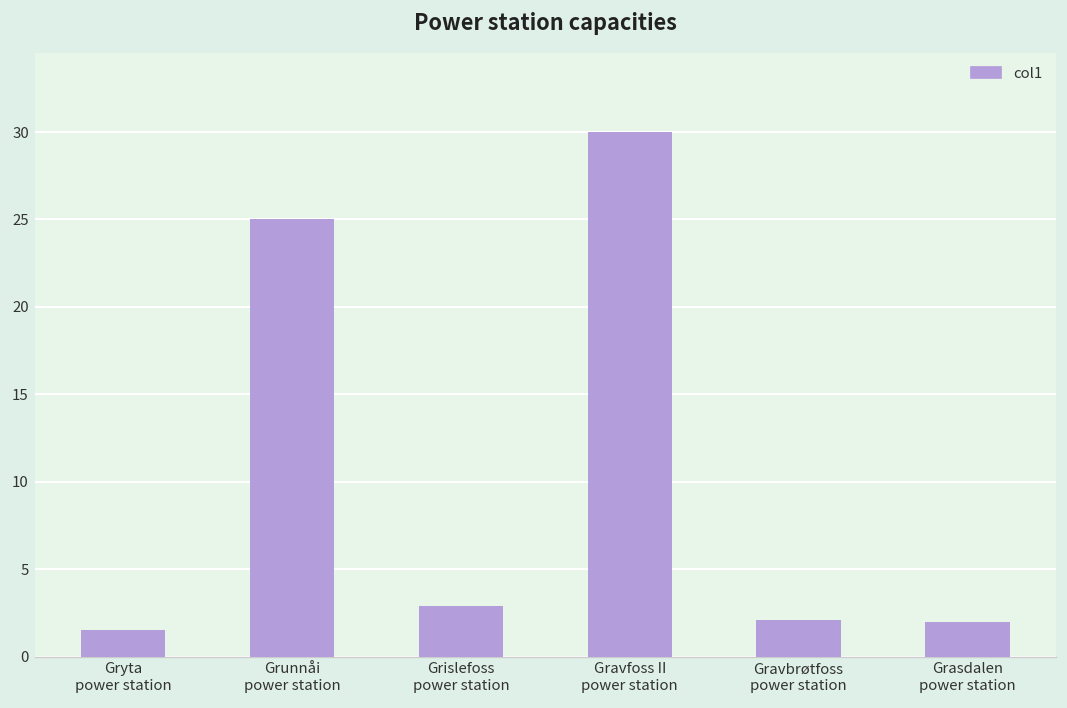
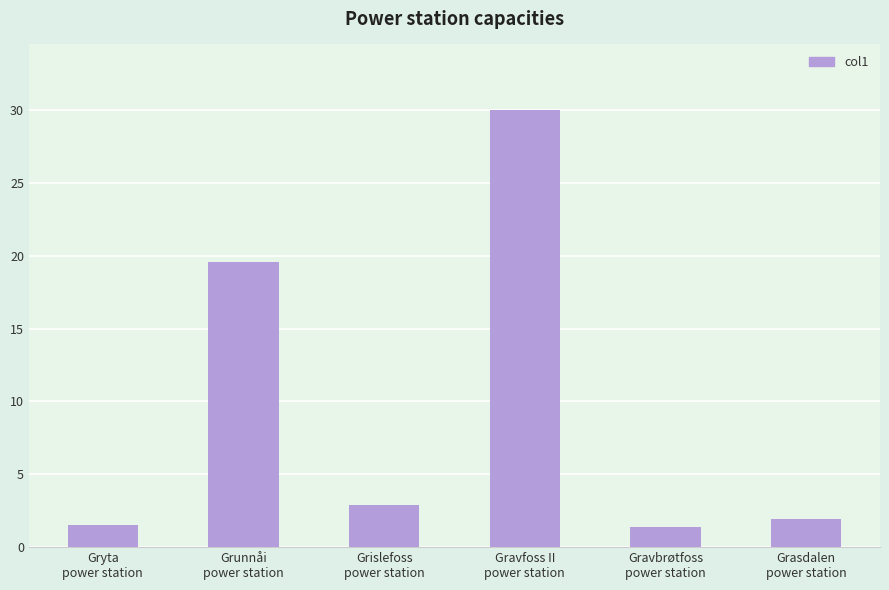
Grunnåi power station: 25.0 -> 19.6
Gravbrøtfoss power station: 2.1 -> 1.4
